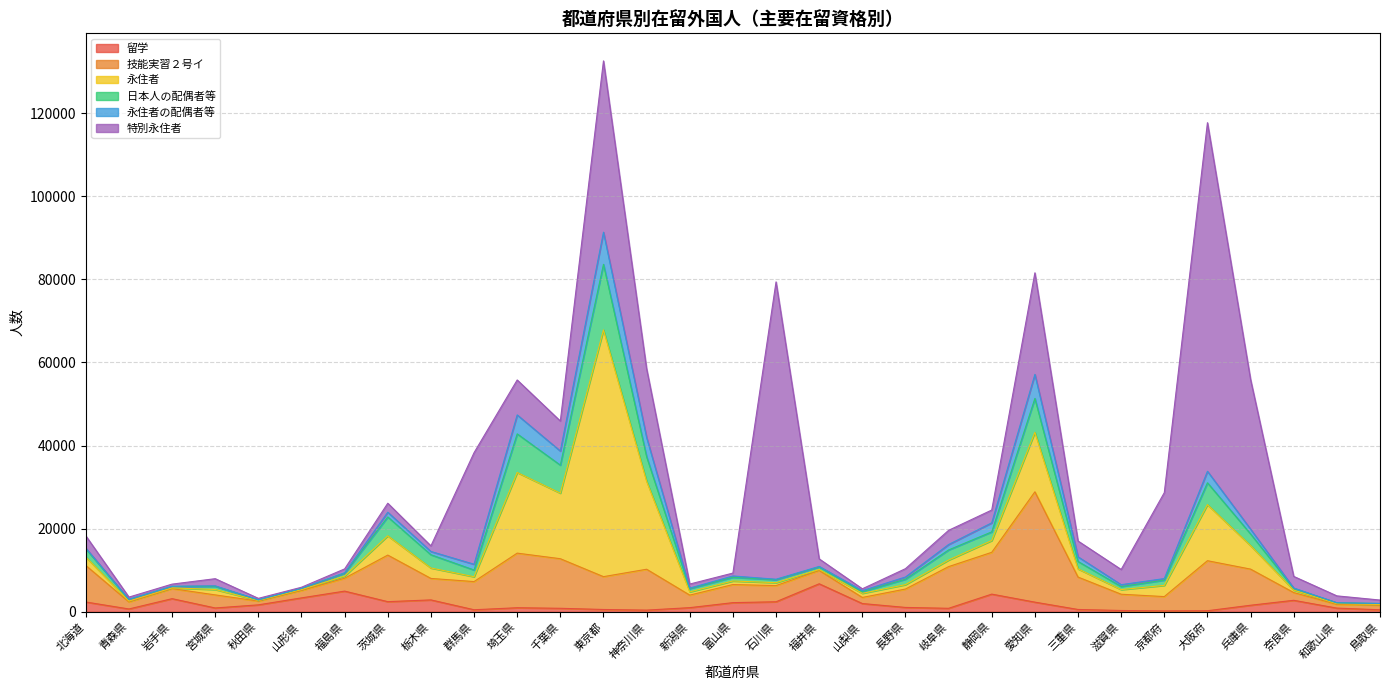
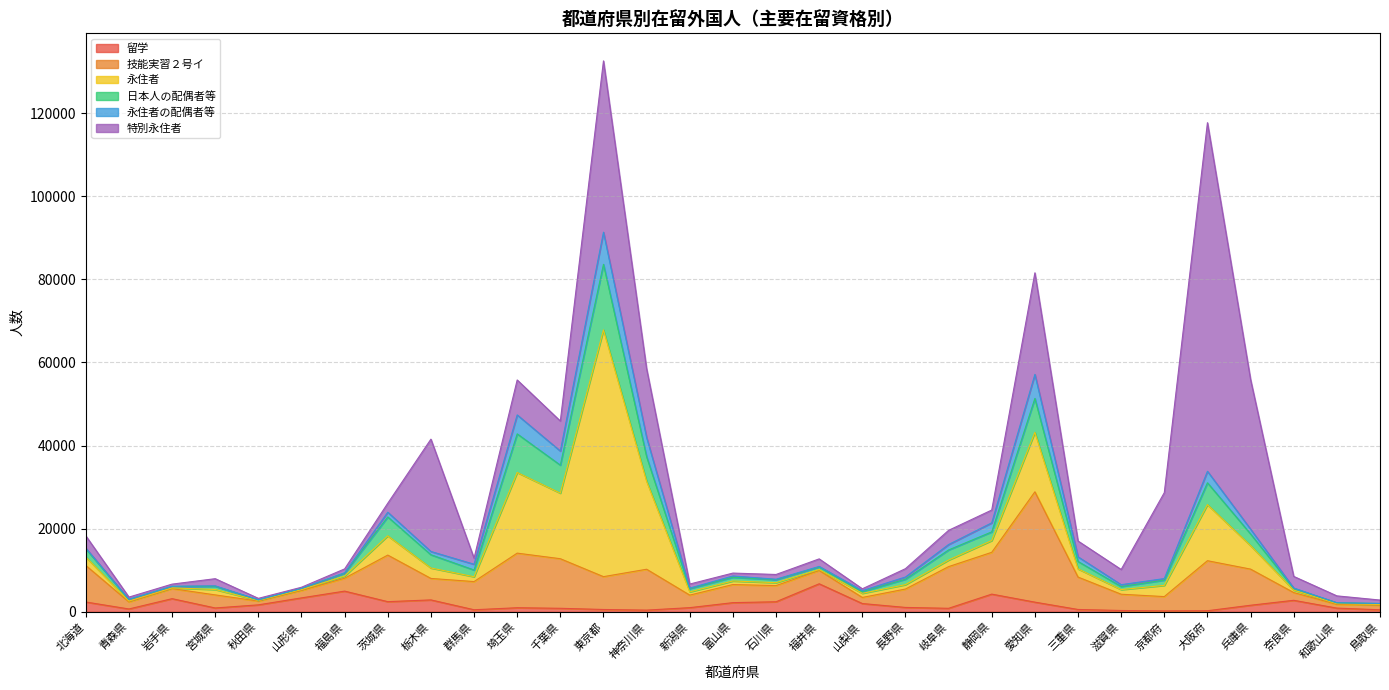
特別永住者, 栃木県: 1000 -> 27000
特別永住者, 群馬県: 27000 -> 1000
特別永住者, 石川県: 72000 -> 1000
